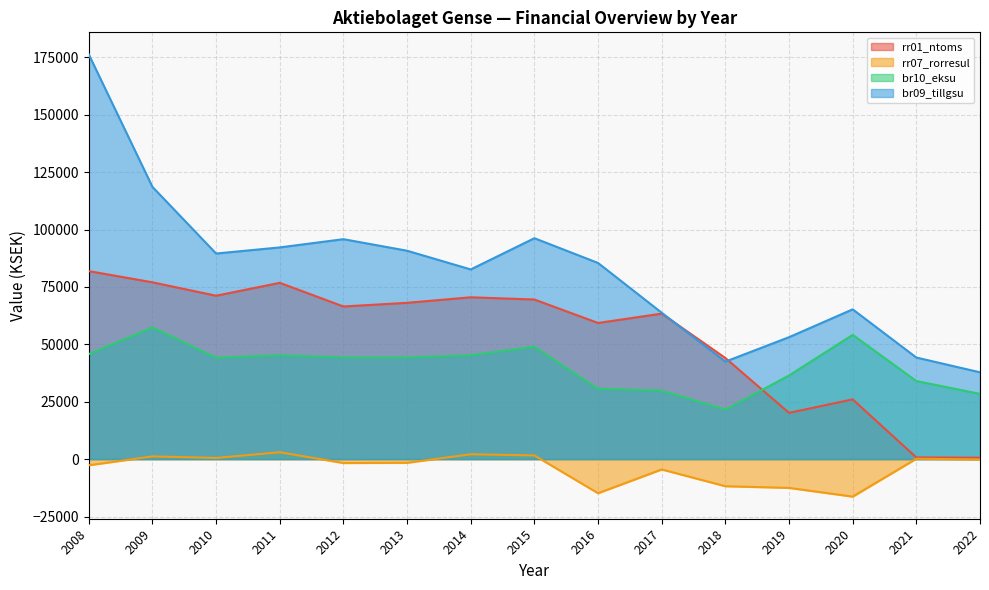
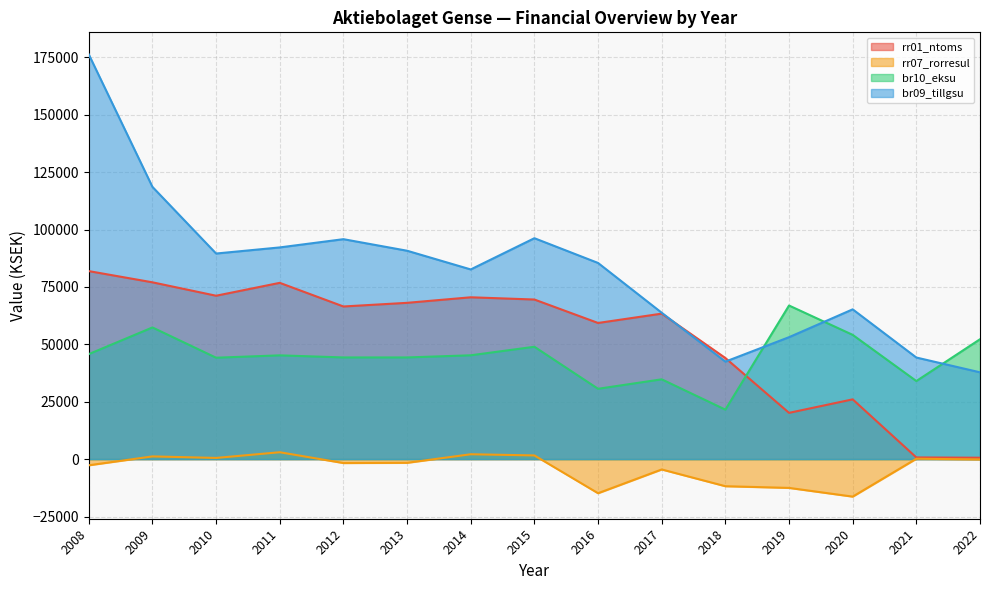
br10_eksu, 2017: 30000 -> 35000
br10_eksu, 2019: 36000 -> 67000
br10_eksu, 2022: 28000 -> 52000
